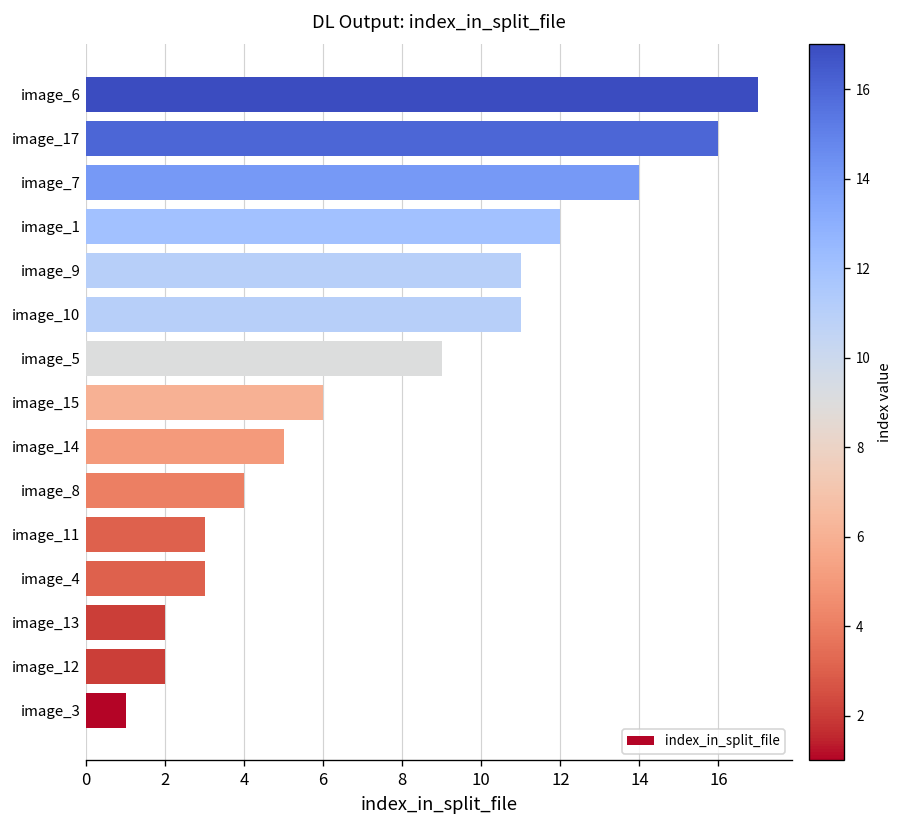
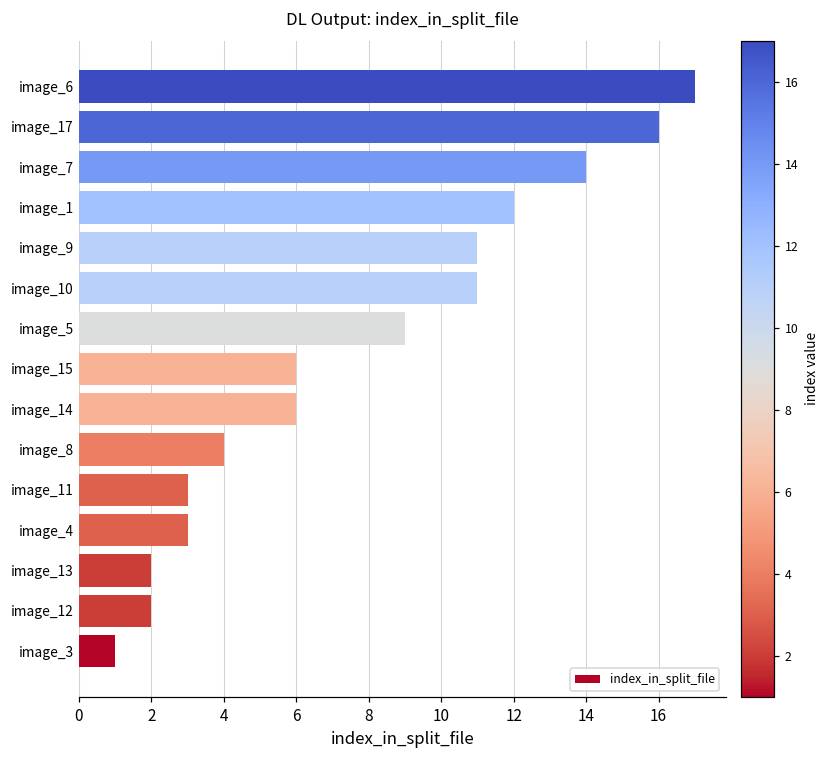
image_14: 5 -> 6
